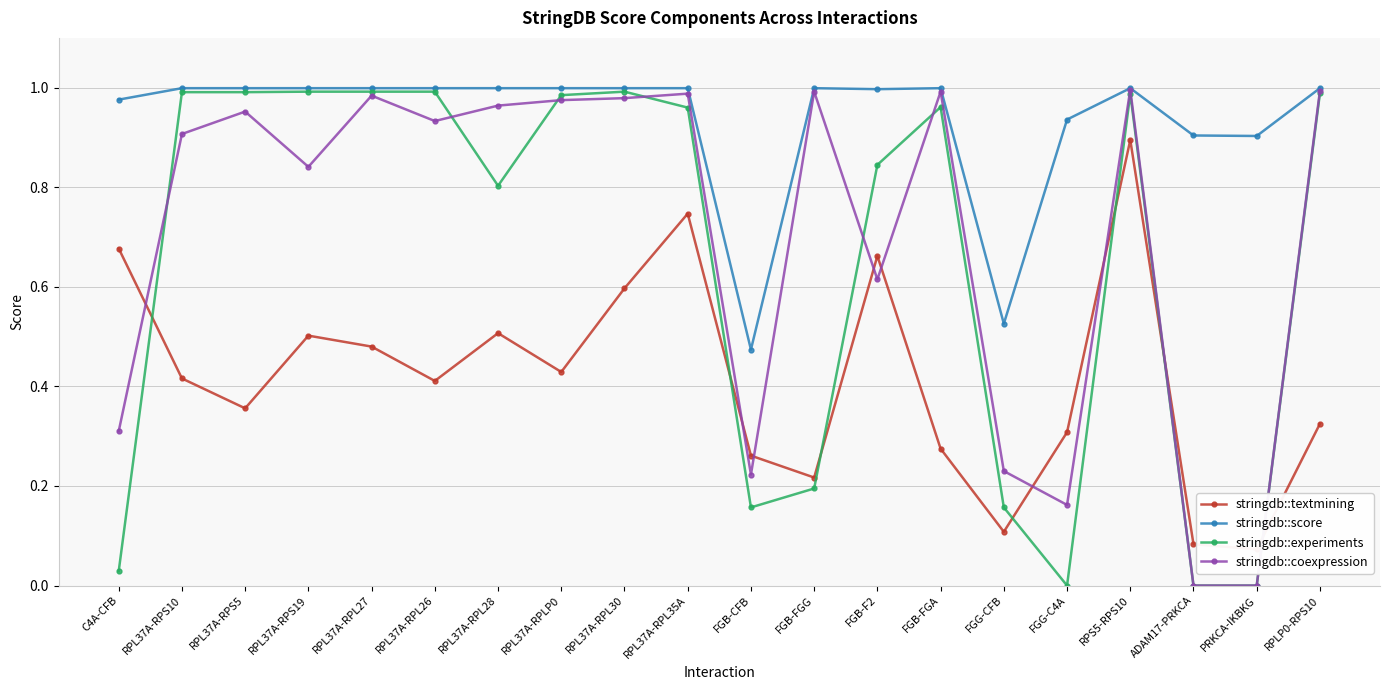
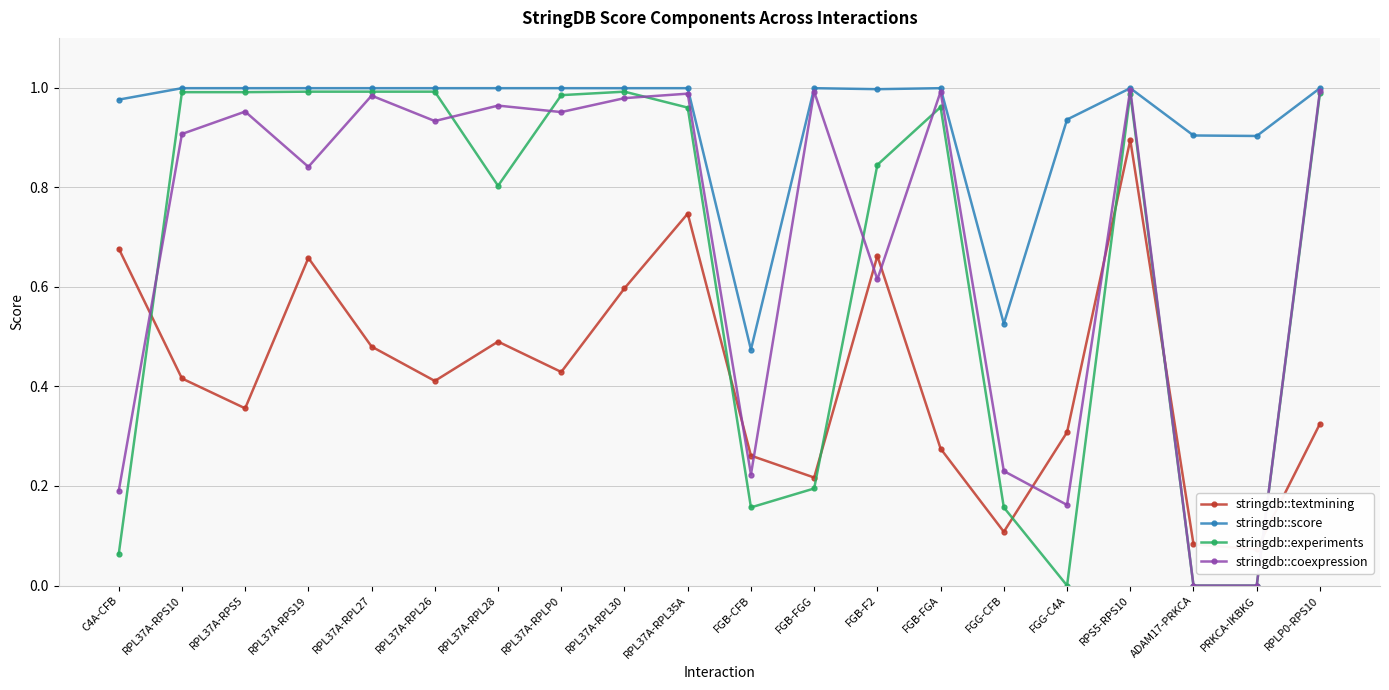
stringdb::experiments, C4A-CFB: 0.03 -> 0.06
stringdb::coexpression, C4A-CFB: 0.31 -> 0.19
stringdb::textmining, RPL37A-RPS19: 0.50 -> 0.66
stringdb::textmining, RPL37A-RPL28: 0.51 -> 0.49
stringdb::coexpression, RPL37A-RPLP0: 0.98 -> 0.95
